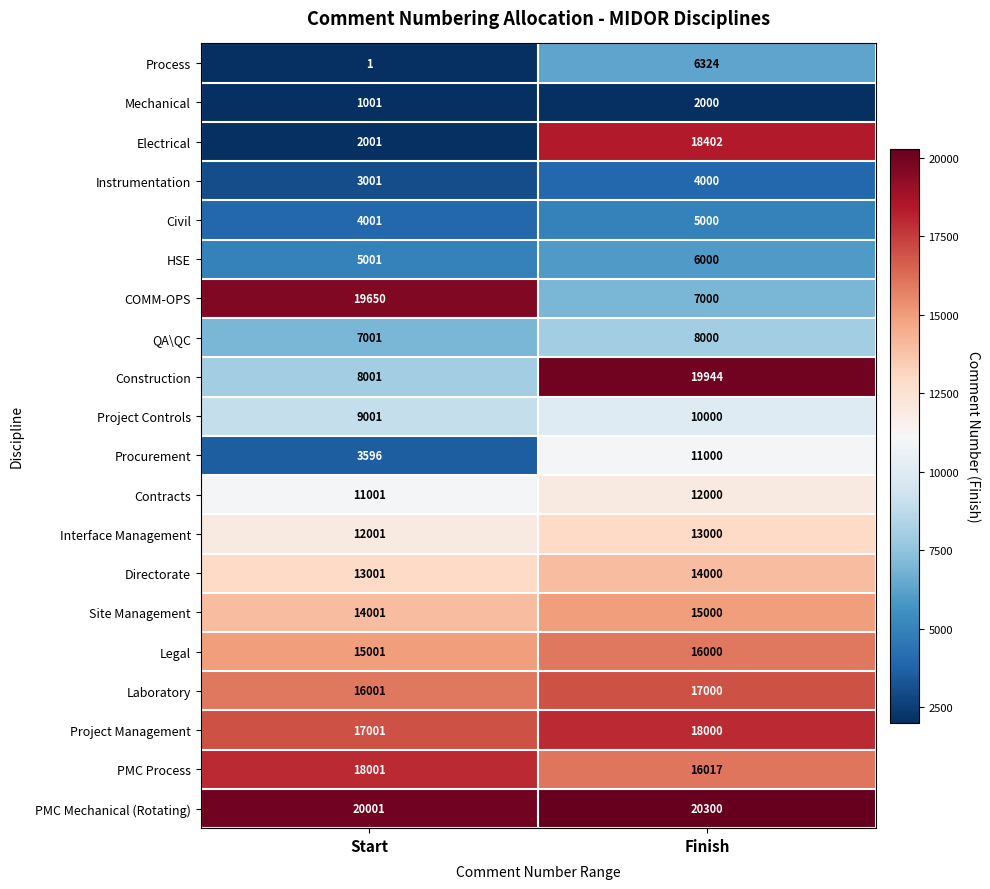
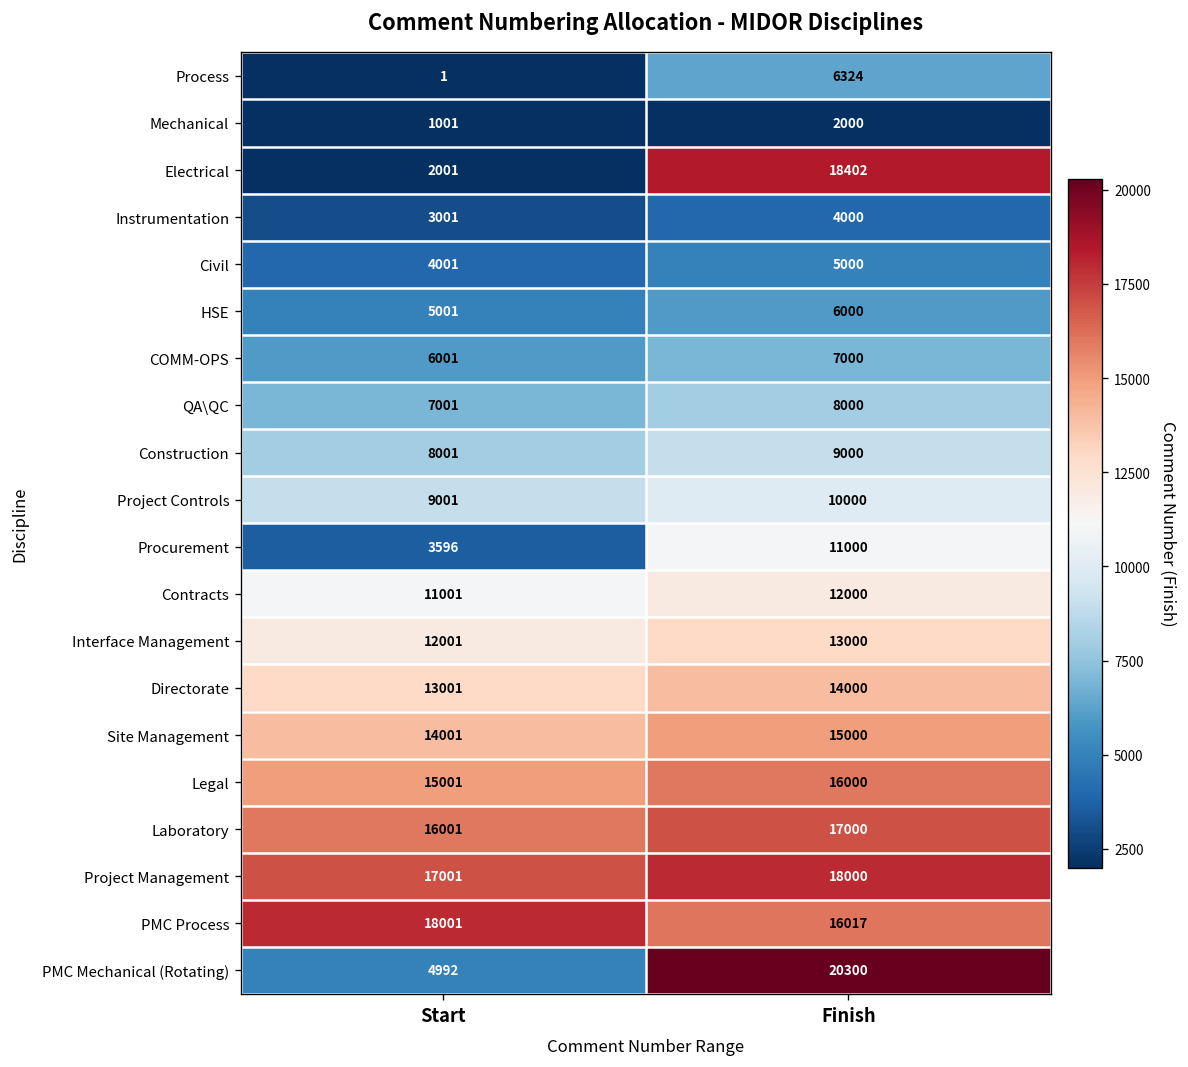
COMM-OPS, Start: 19650 -> 6001
Construction, Finish: 19944 -> 9000
PMC Mechanical (Rotating), Start: 20001 -> 4992
